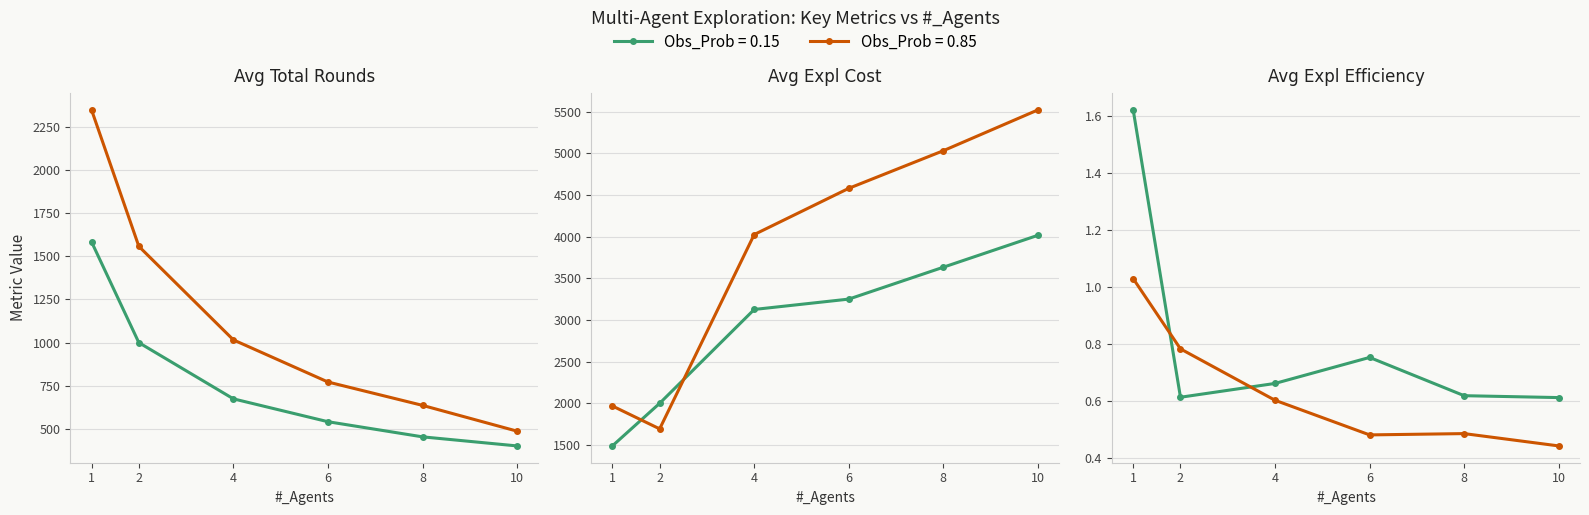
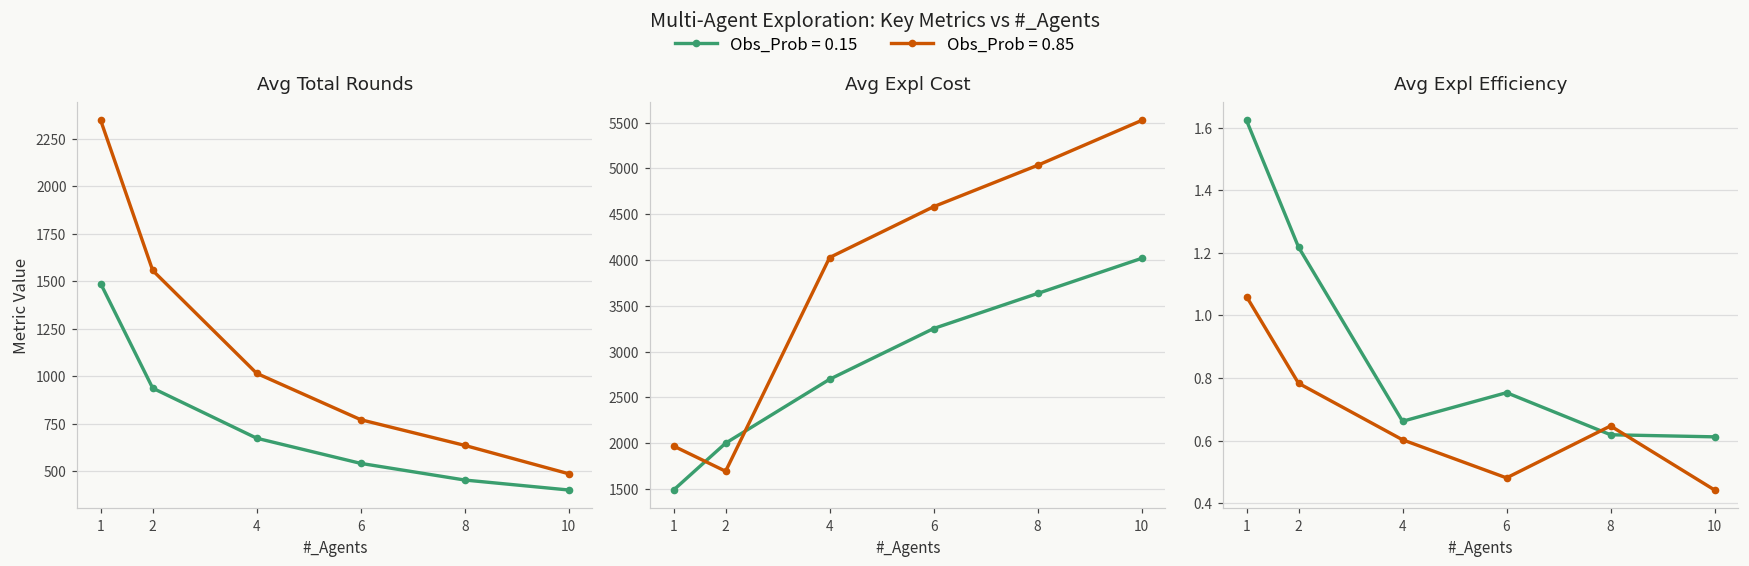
Avg Total Rounds, Obs_Prob = 0.15, 1: 1580 -> 1490
Avg Total Rounds, Obs_Prob = 0.15, 2: 1000 -> 940
Avg Expl Cost, Obs_Prob = 0.15, 4: 3100 -> 2700
Avg Expl Efficiency, Obs_Prob = 0.85, 1: 1.03 -> 1.06
Avg Expl Efficiency, Obs_Prob = 0.15, 2: 0.61 -> 1.22
Avg Expl Efficiency, Obs_Prob = 0.85, 8: 0.49 -> 0.65
